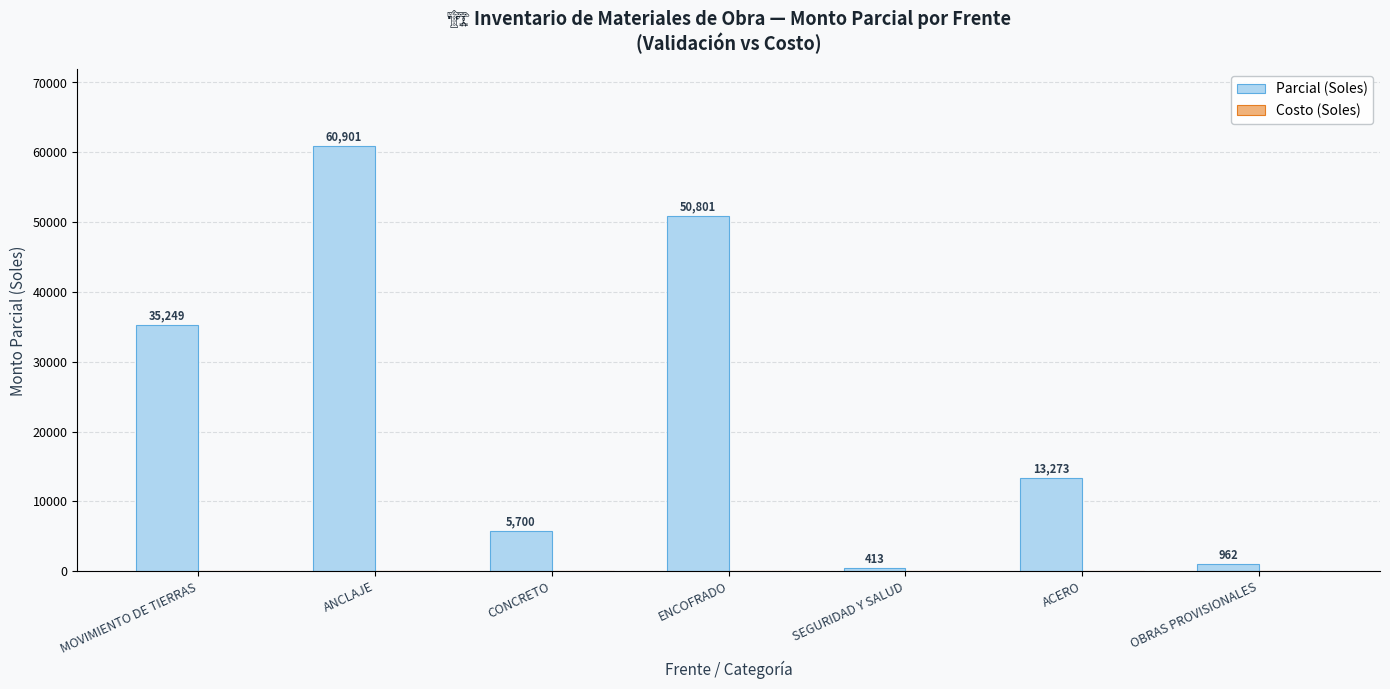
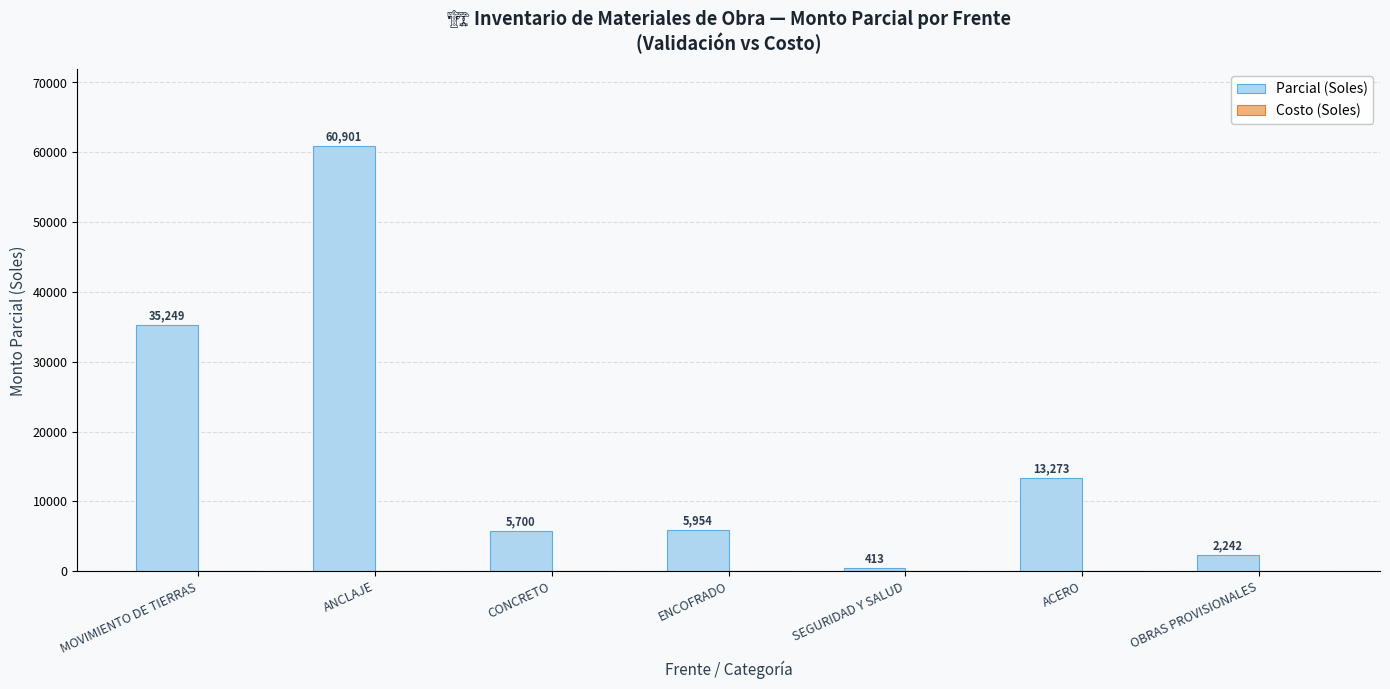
Parcial (Soles), ENCOFRADO: 50,801 -> 5,954
Parcial (Soles), OBRAS PROVISIONALES: 962 -> 2,242
